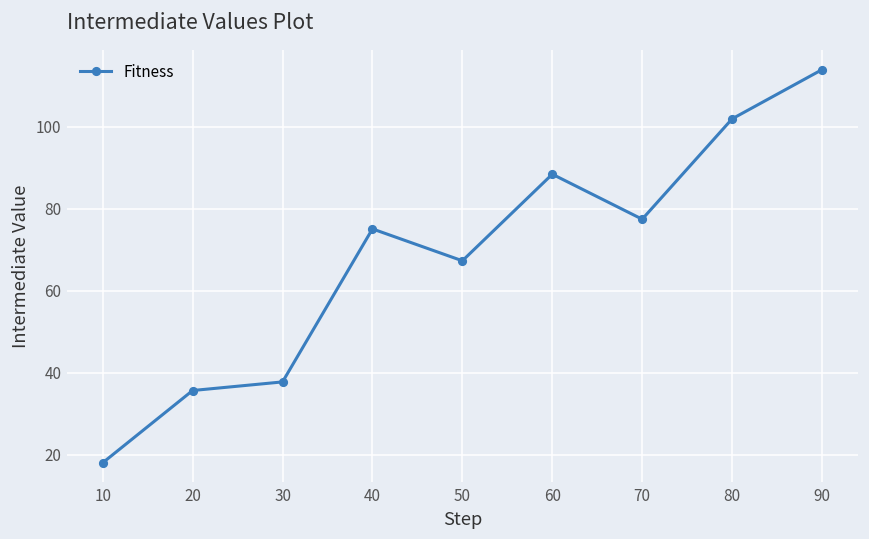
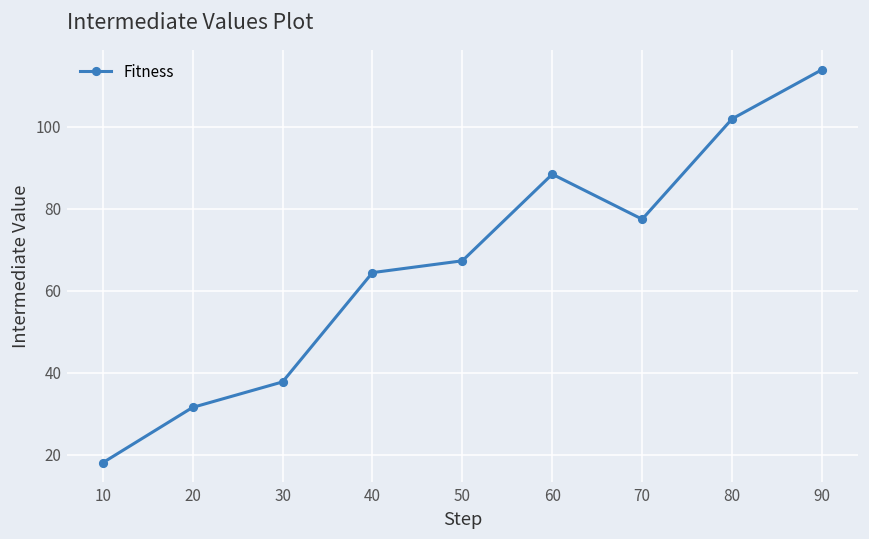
20: 36 -> 32
40: 75 -> 64
